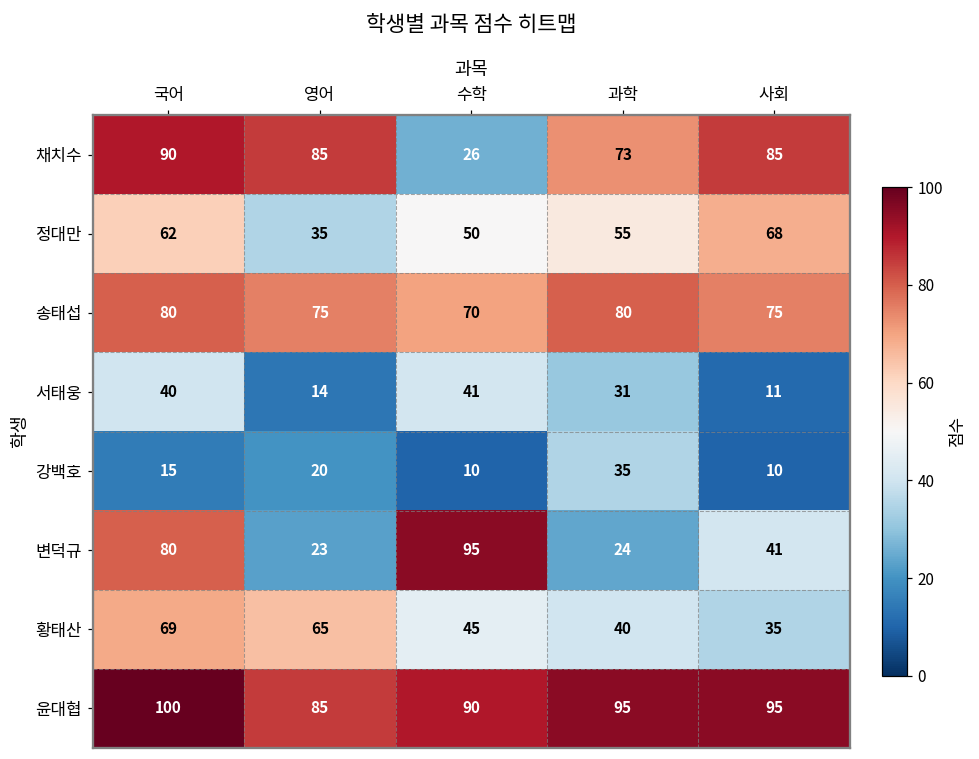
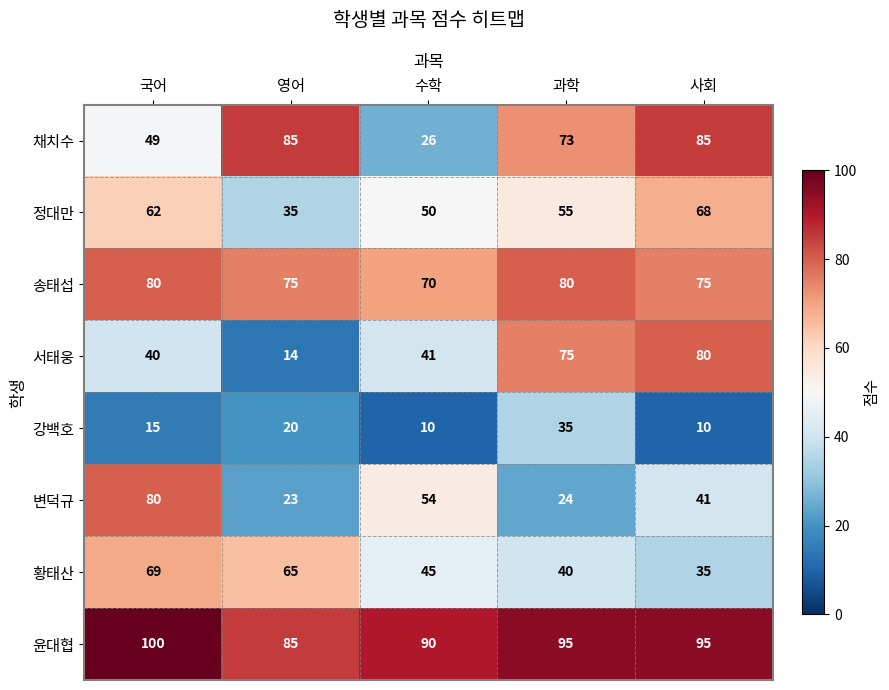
채치수, 국어: 90 -> 49
서태웅, 과학: 31 -> 75
서태웅, 사회: 11 -> 80
변덕규, 수학: 95 -> 54
